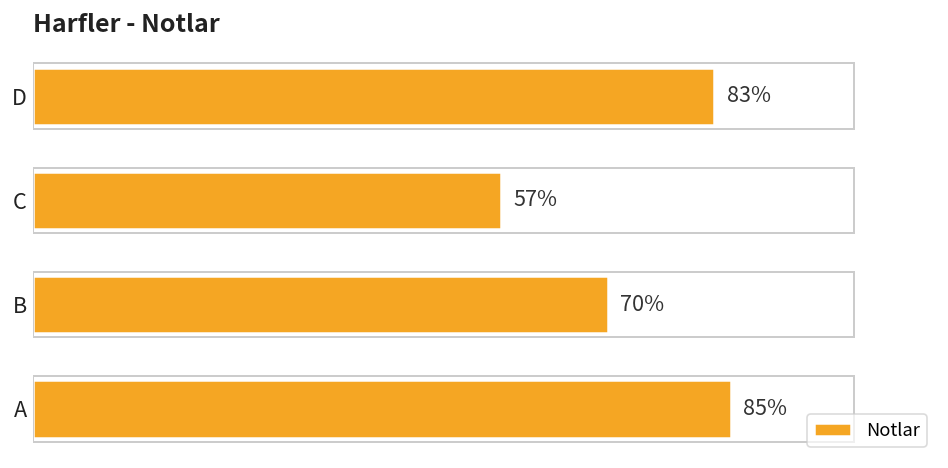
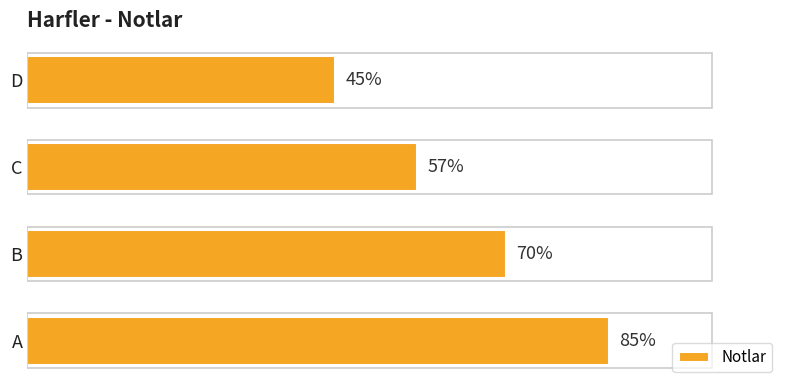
D: 83% -> 45%
